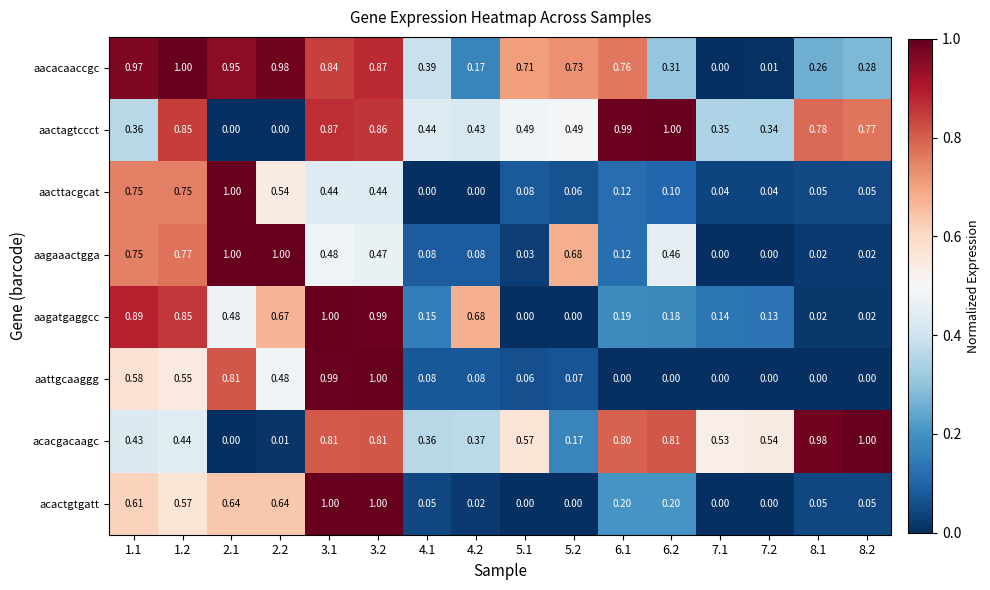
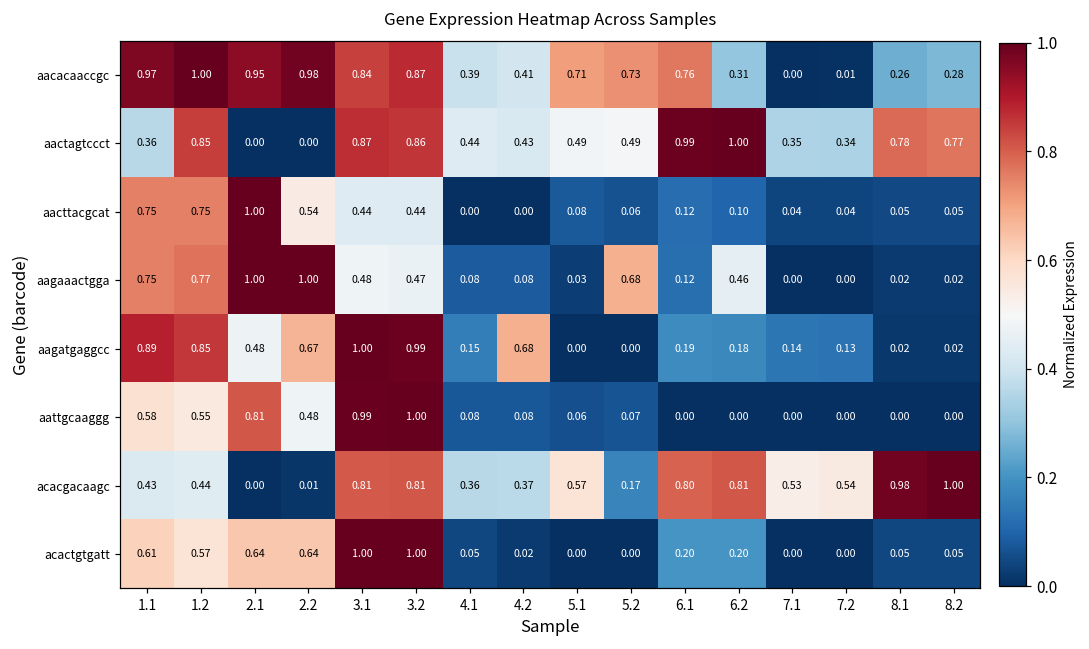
aacacaaccgc, 4.2: 0.17 -> 0.41
